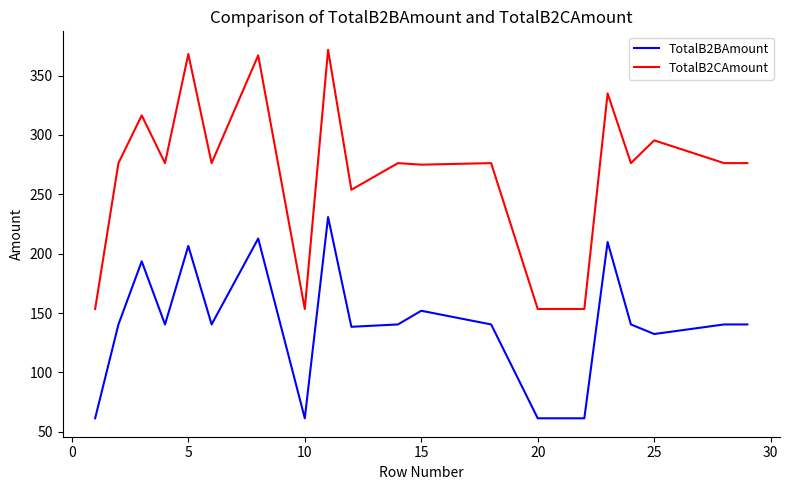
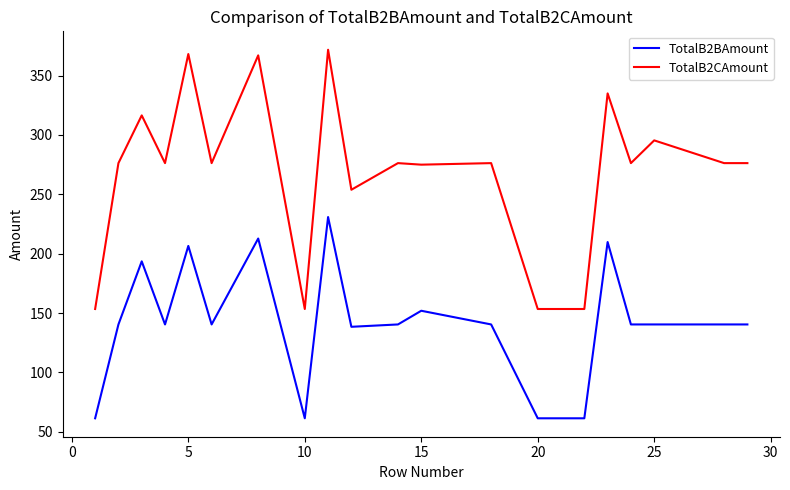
TotalB2BAmount, 25: 132 -> 140
